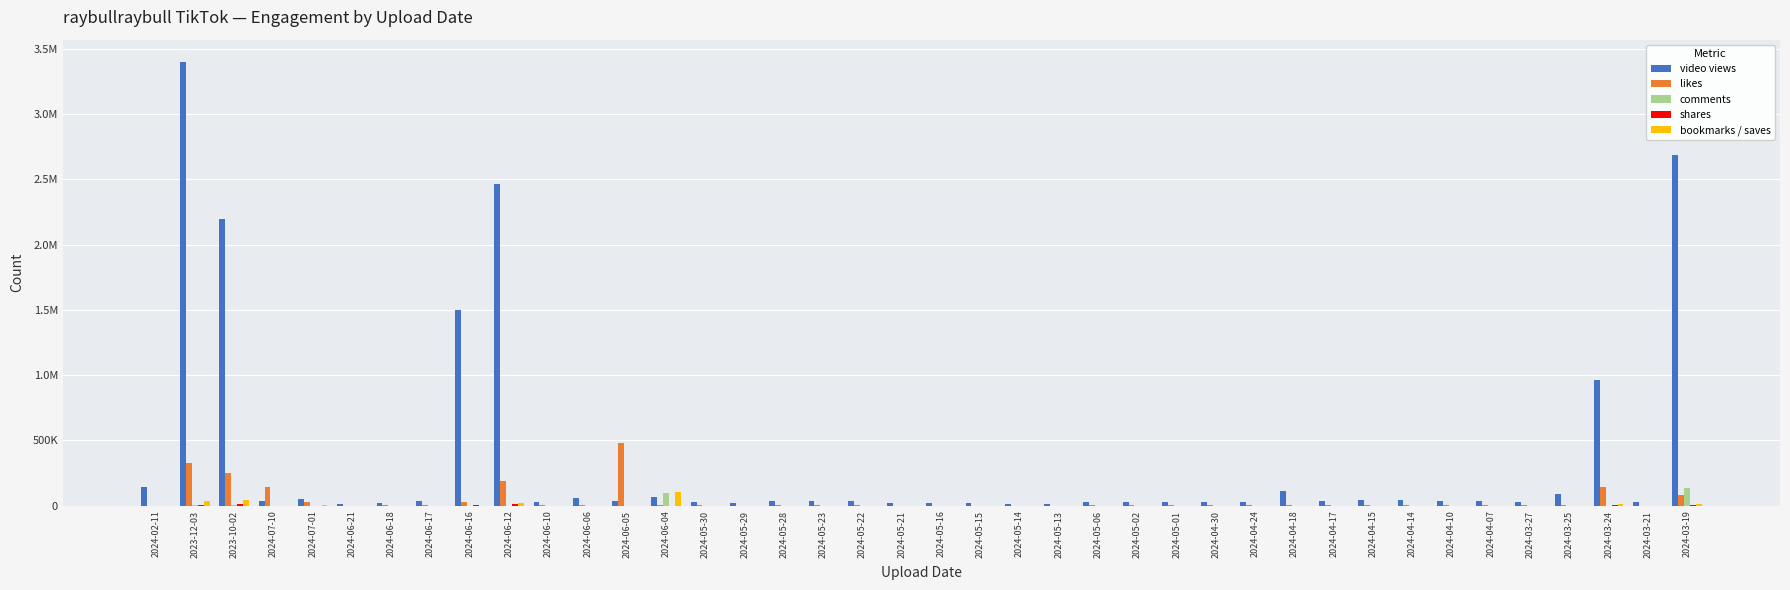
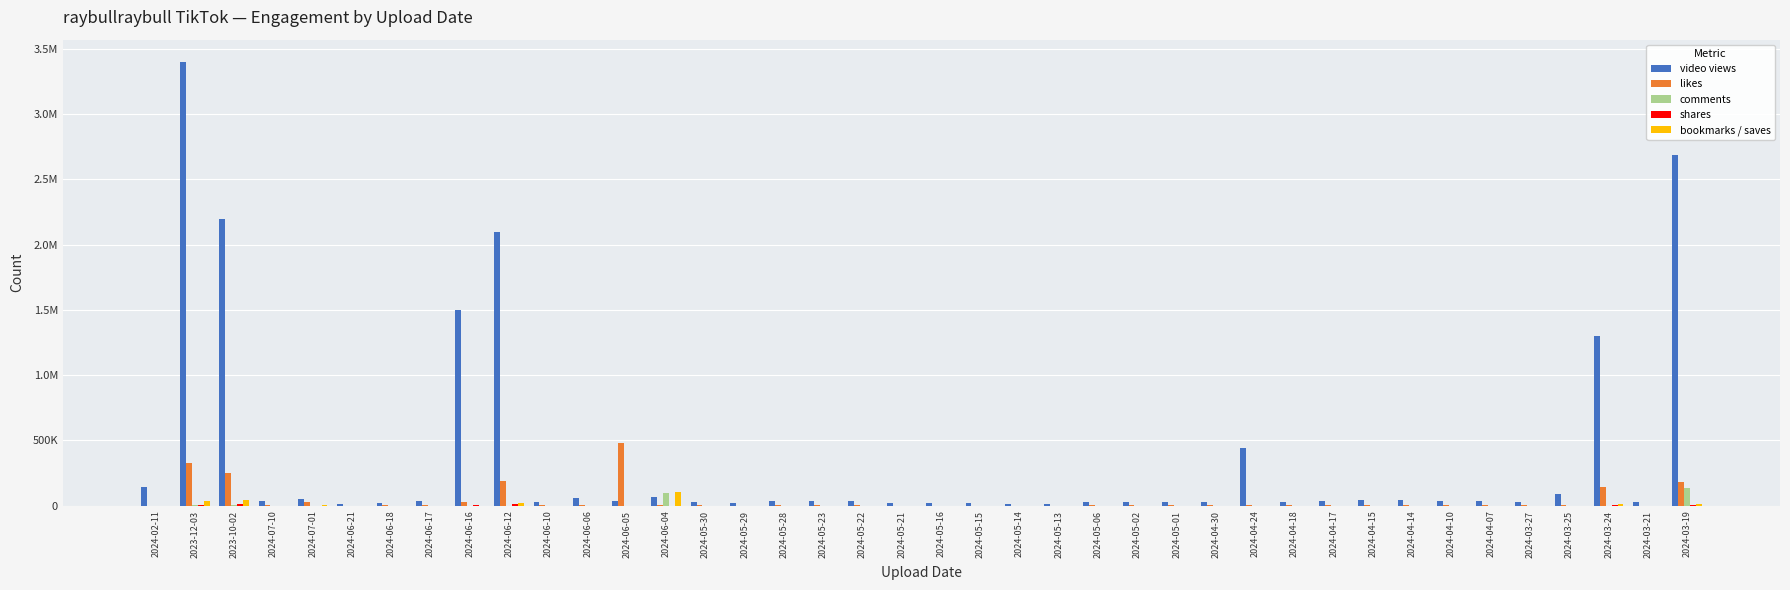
likes, 2024-07-10: 150000 -> 0
video views, 2024-06-12: 2470000 -> 2100000
video views, 2024-04-24: 30000 -> 440000
video views, 2024-04-18: 110000 -> 30000
video views, 2024-03-24: 960000 -> 1300000
likes, 2024-03-19: 80000 -> 180000
